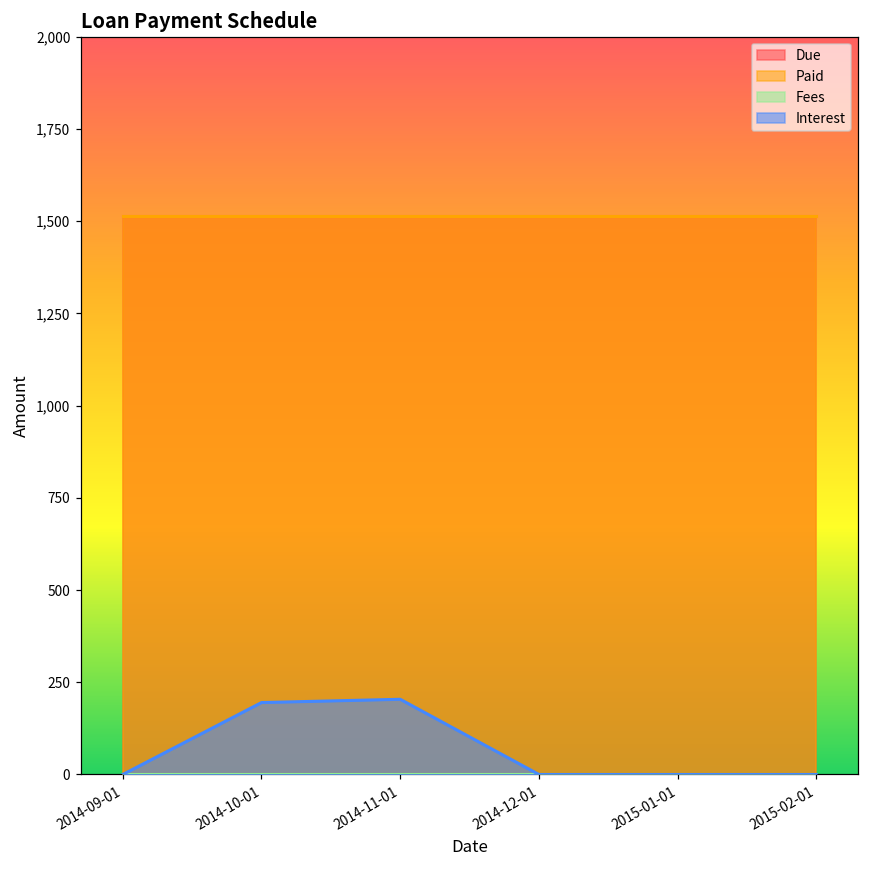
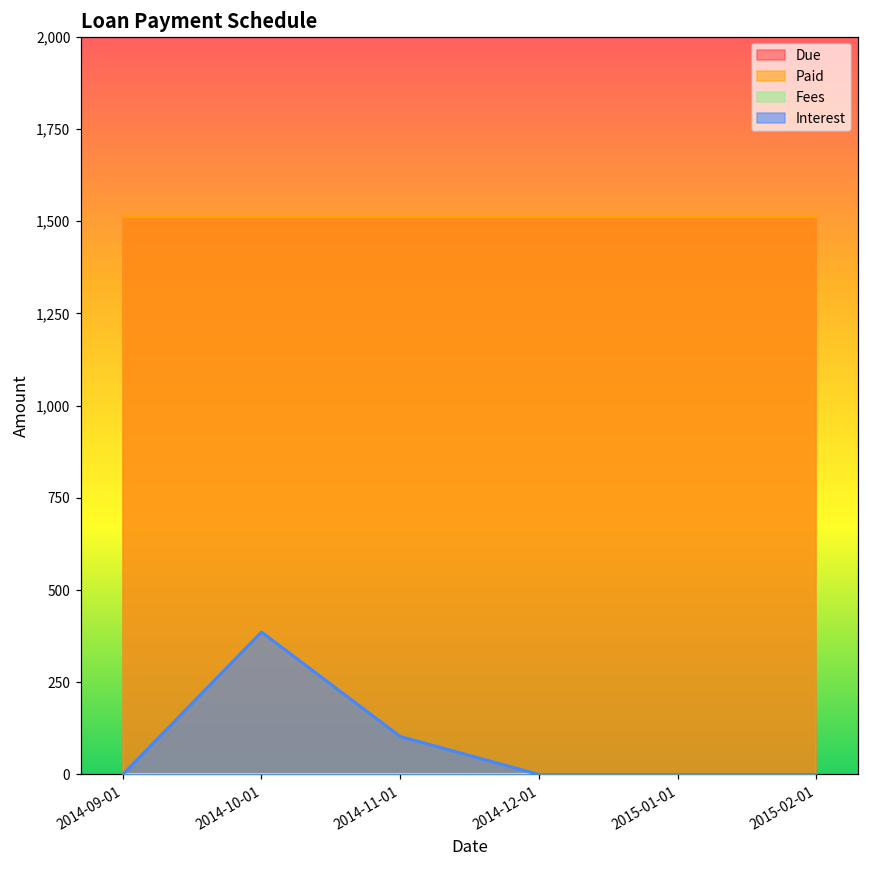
Interest, 2014-10-01: 190 -> 390
Interest, 2014-11-01: 200 -> 100
